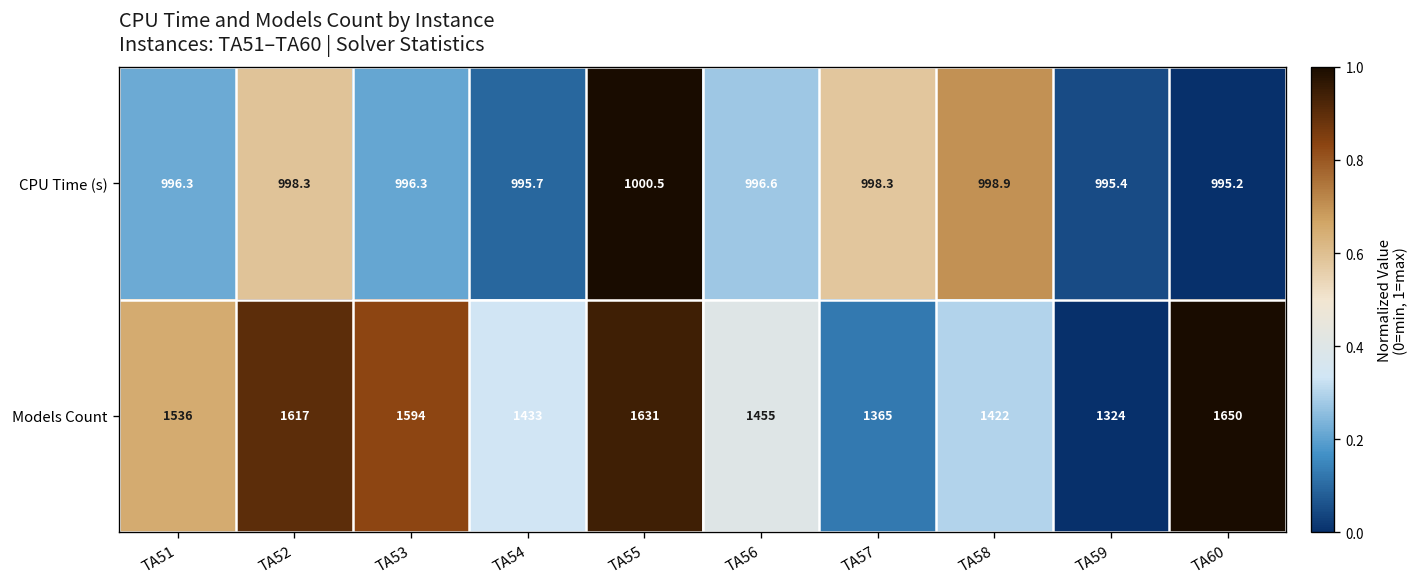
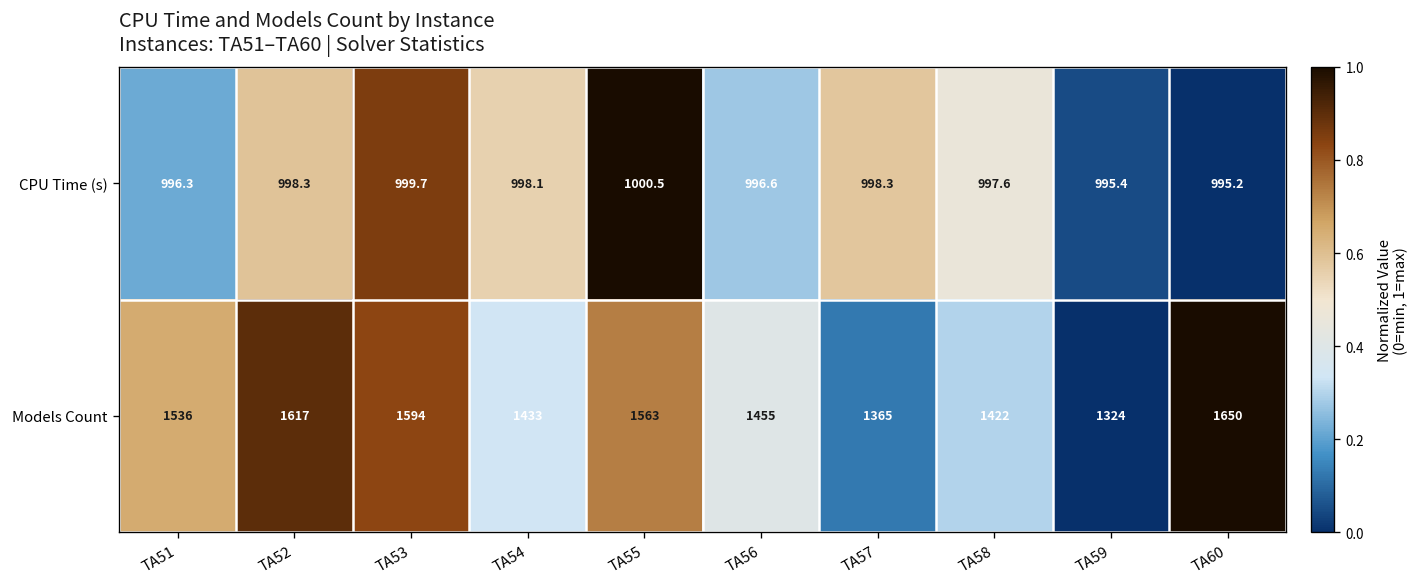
CPU Time (s), TA53: 996.3 -> 999.7
CPU Time (s), TA54: 995.7 -> 998.1
CPU Time (s), TA58: 998.9 -> 997.6
Models Count, TA55: 1631 -> 1563
